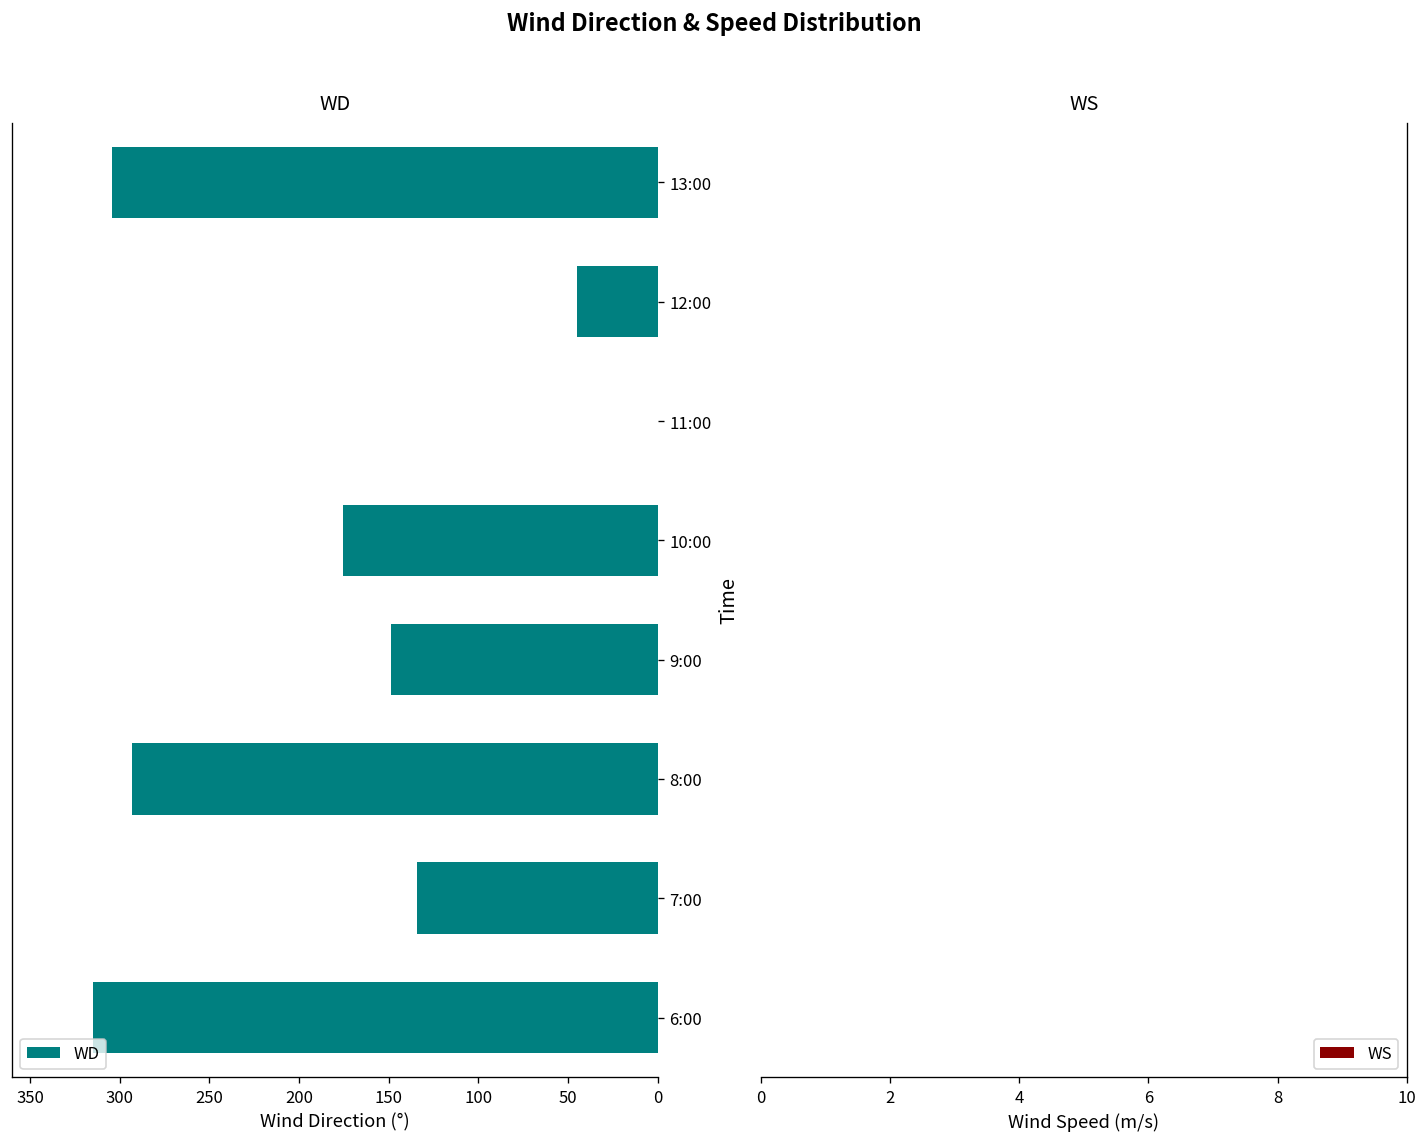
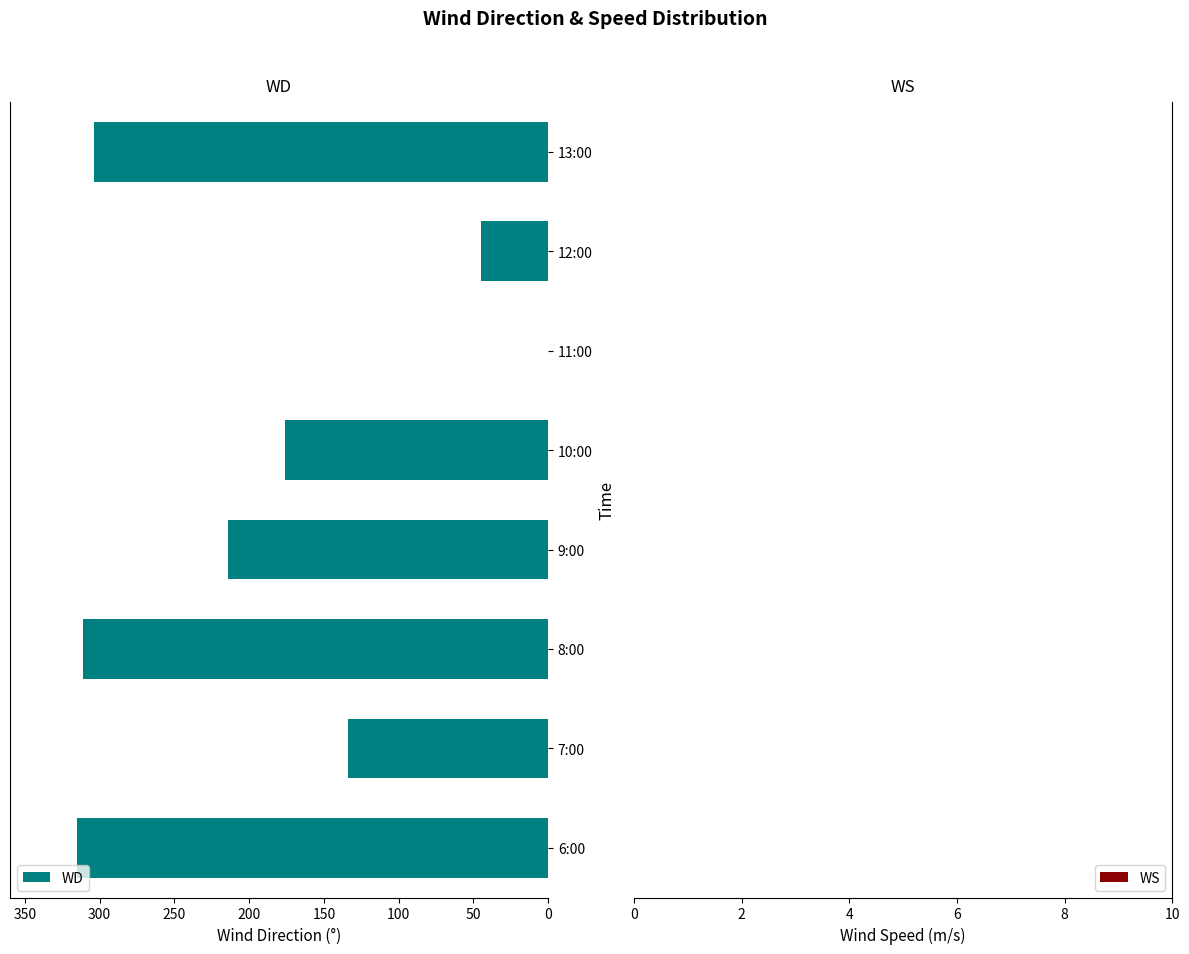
WD, 9:00: 149 -> 214
WD, 8:00: 293 -> 311
